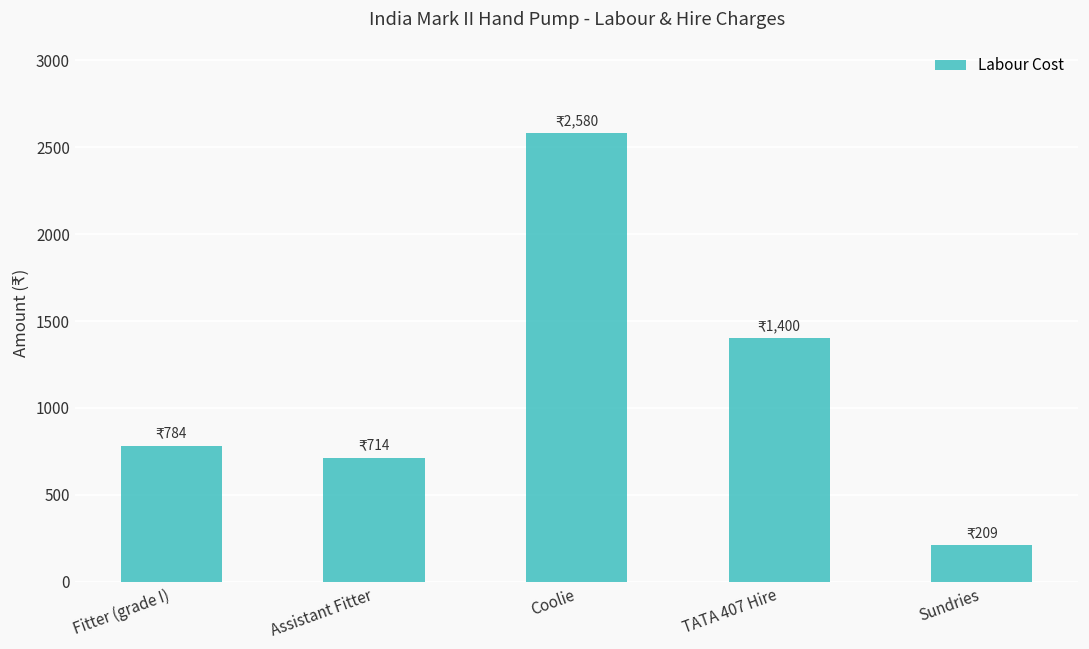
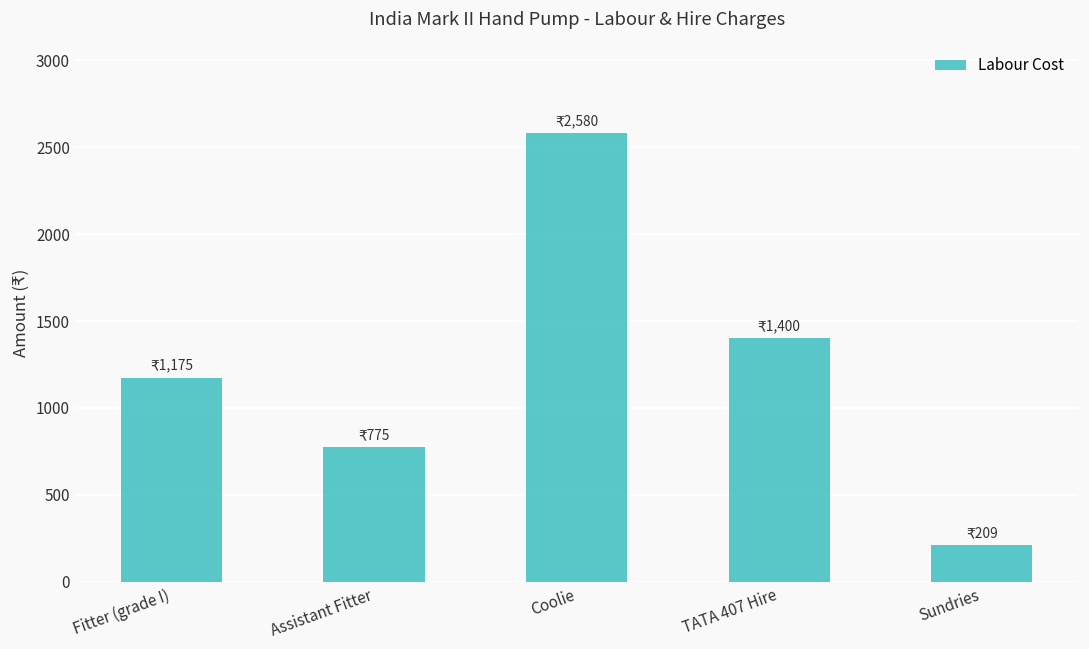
Fitter (grade I): 784 -> 1,175
Assistant Fitter: 714 -> 775
